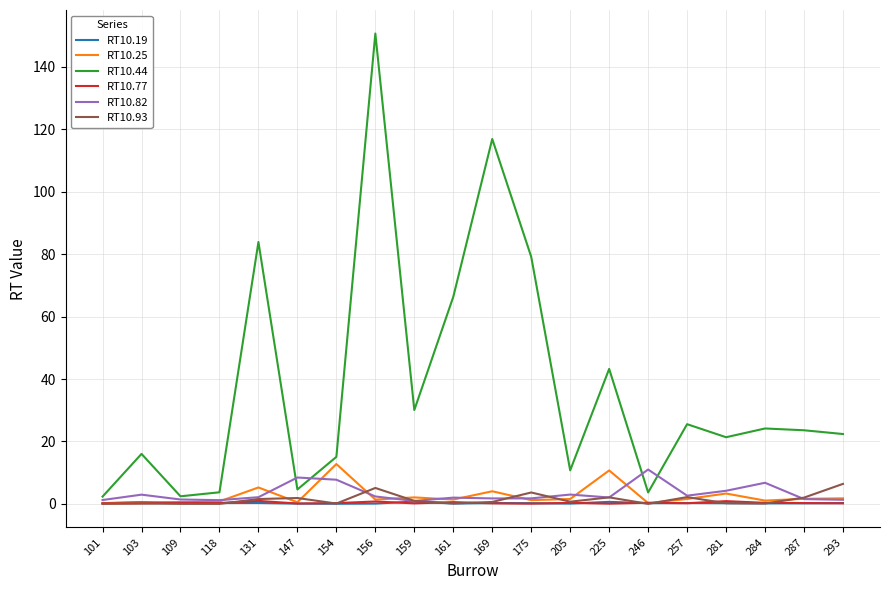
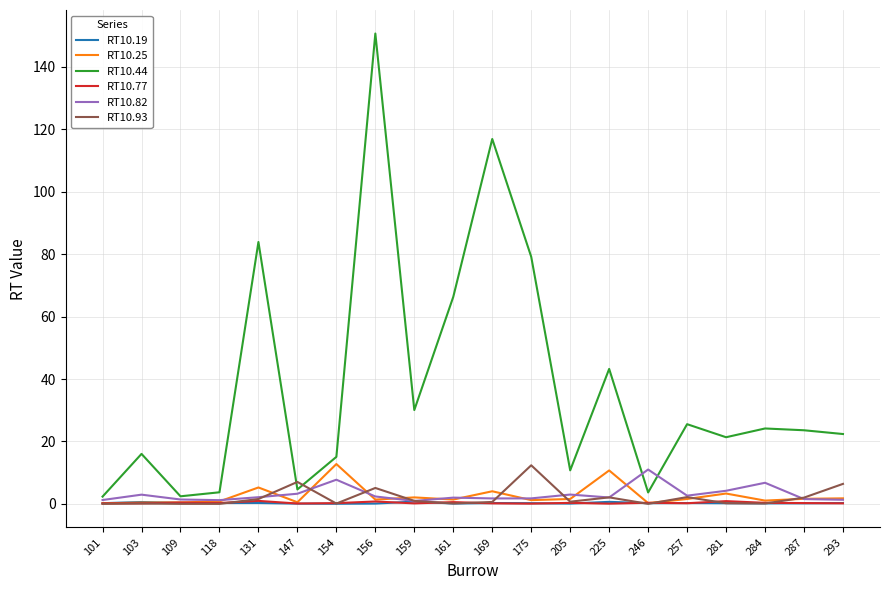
RT10.82, 147: 8 -> 3
RT10.93, 147: 2 -> 7
RT10.93, 175: 4 -> 12
